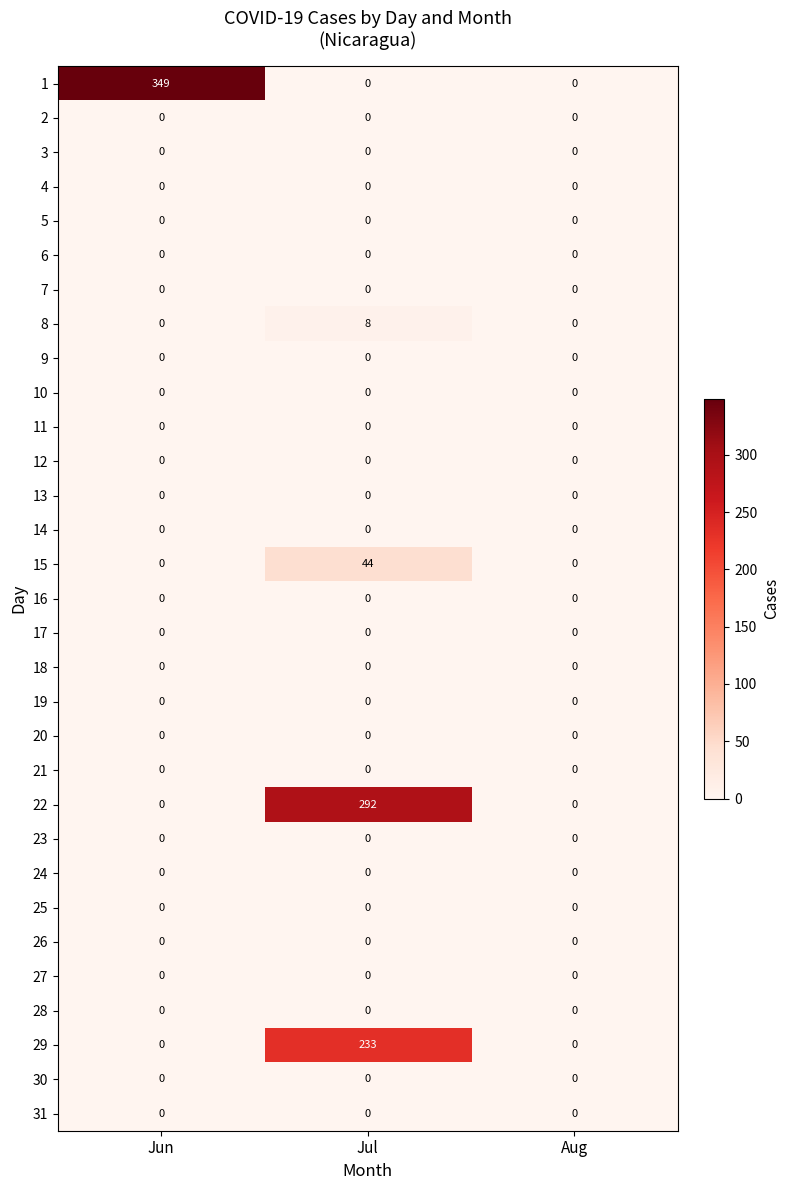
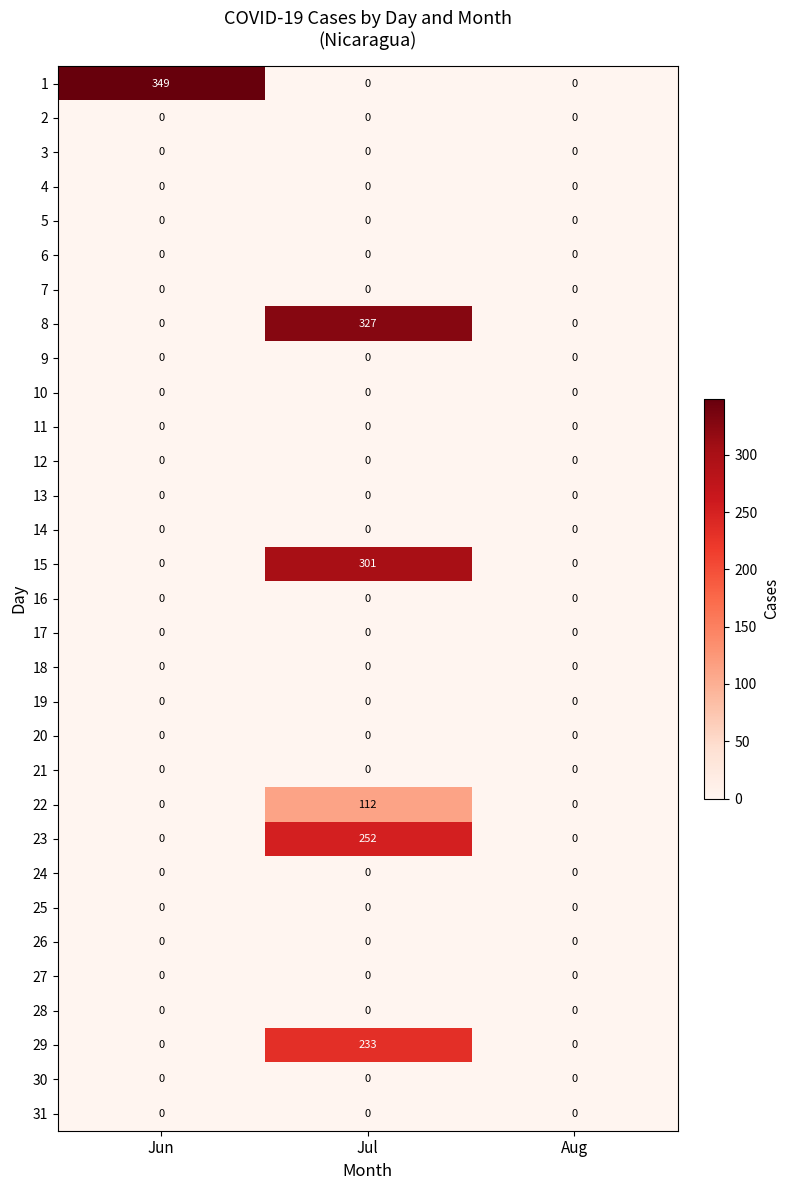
8, Jul: 8 -> 327
15, Jul: 44 -> 301
22, Jul: 292 -> 112
23, Jul: 0 -> 252
